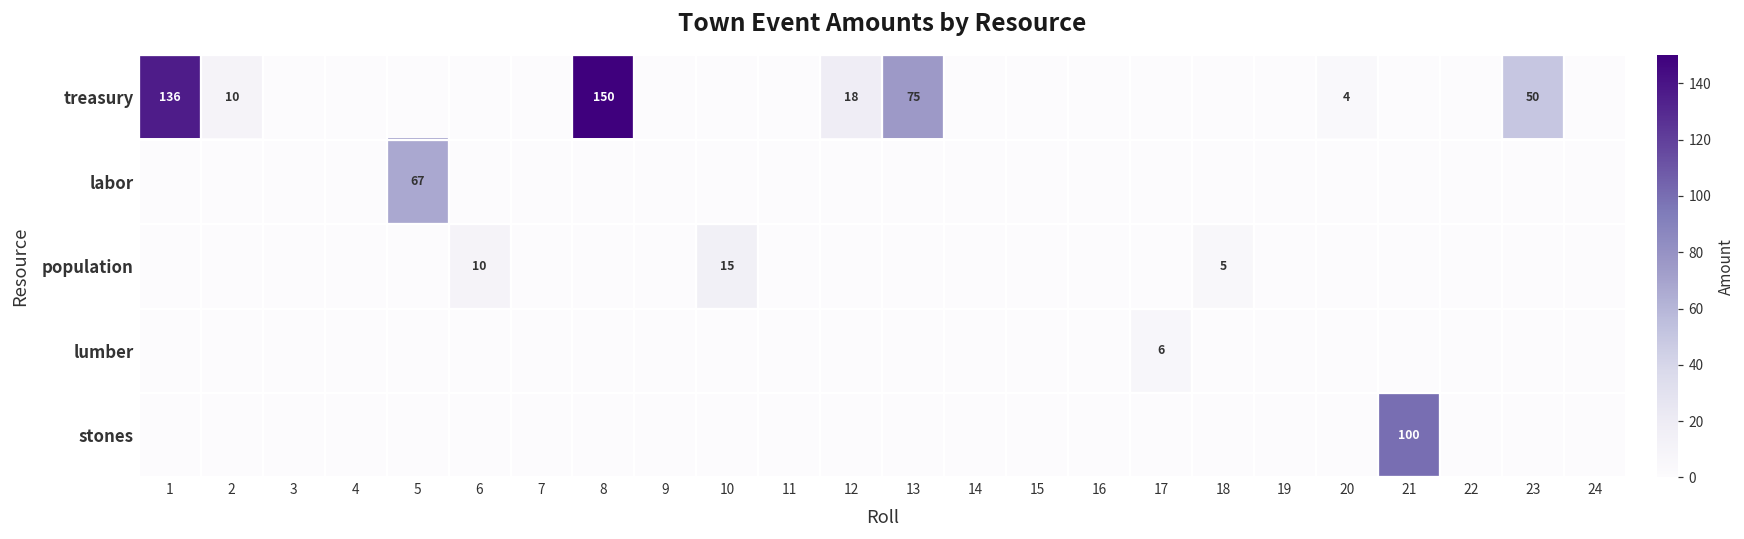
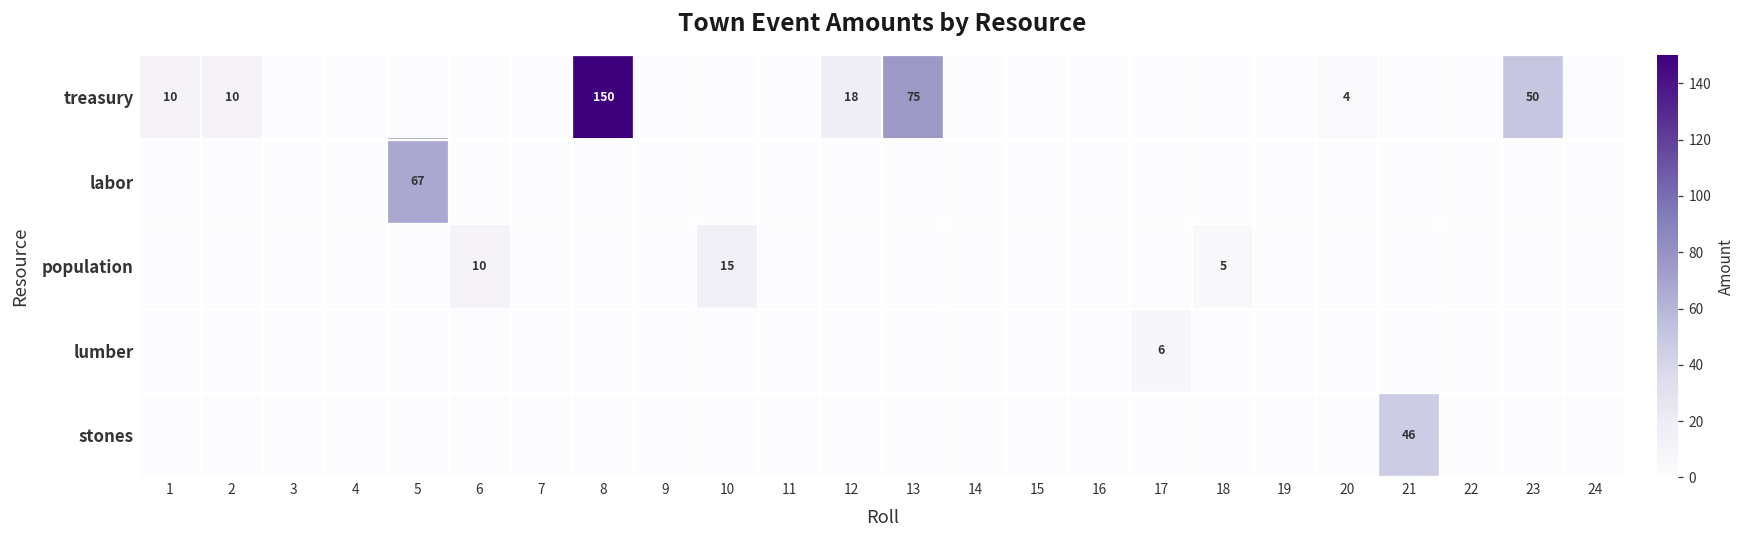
treasury, 1: 136 -> 10
stones, 21: 100 -> 46
